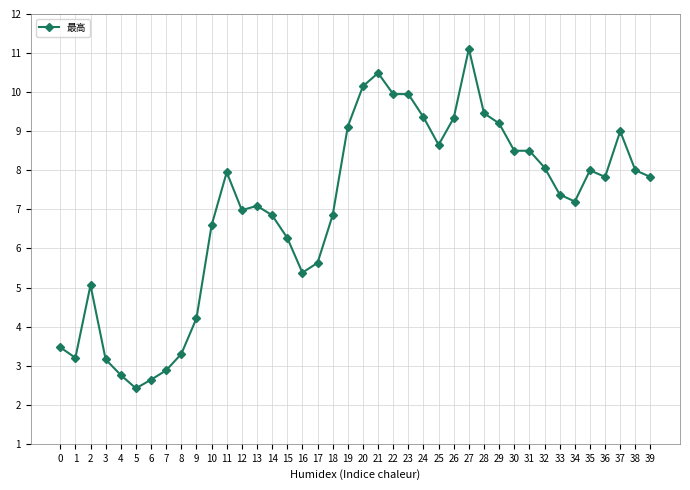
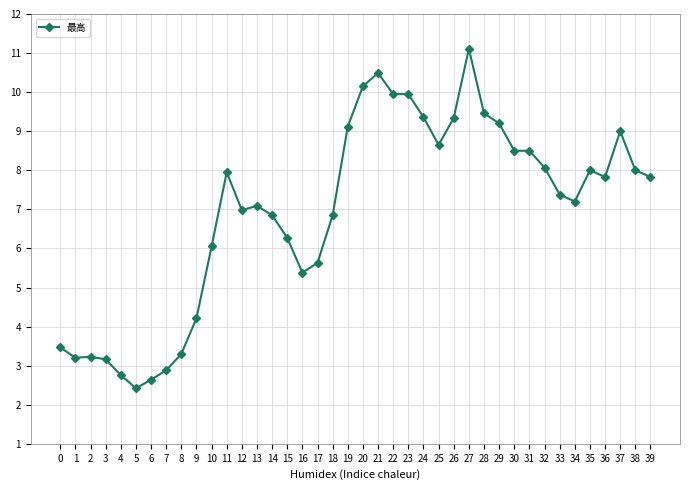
2: 5.1 -> 3.2
10: 6.6 -> 6.1
